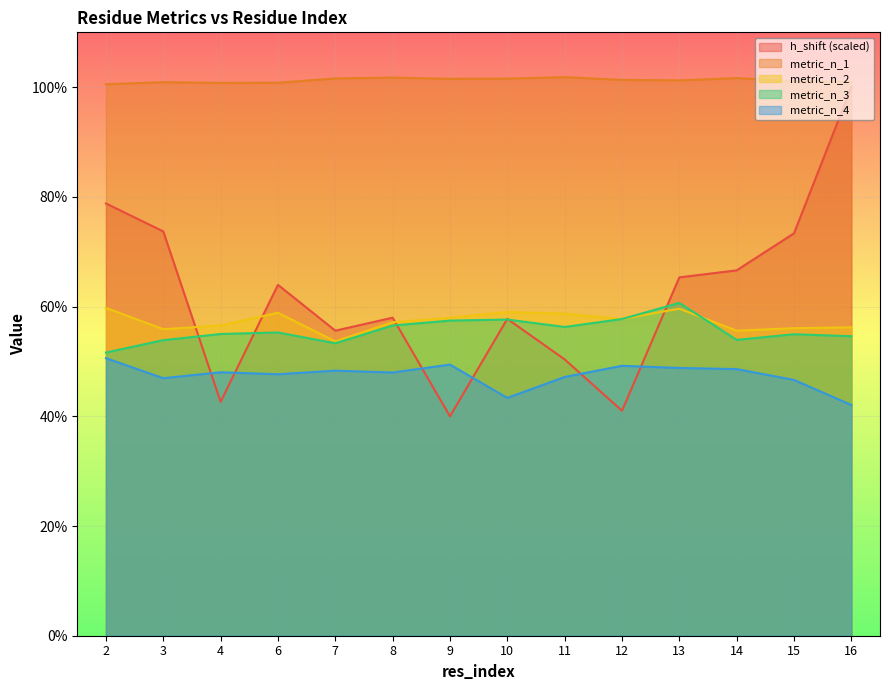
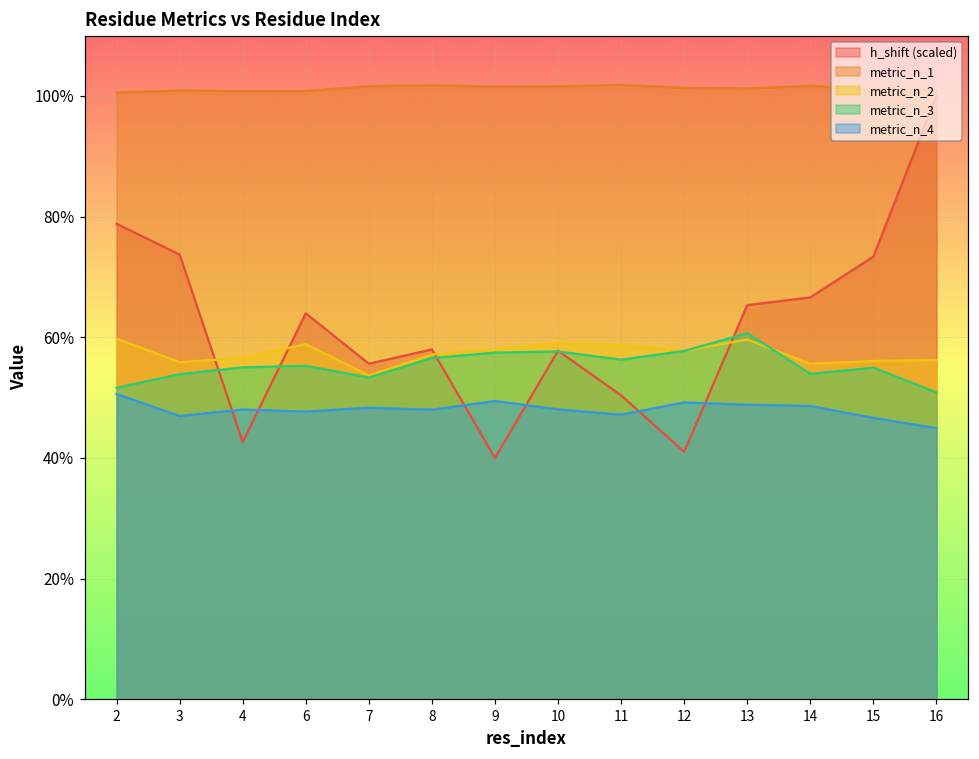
metric_n_4, 10: 43% -> 48%
metric_n_3, 16: 55% -> 51%
metric_n_4, 16: 42% -> 45%
